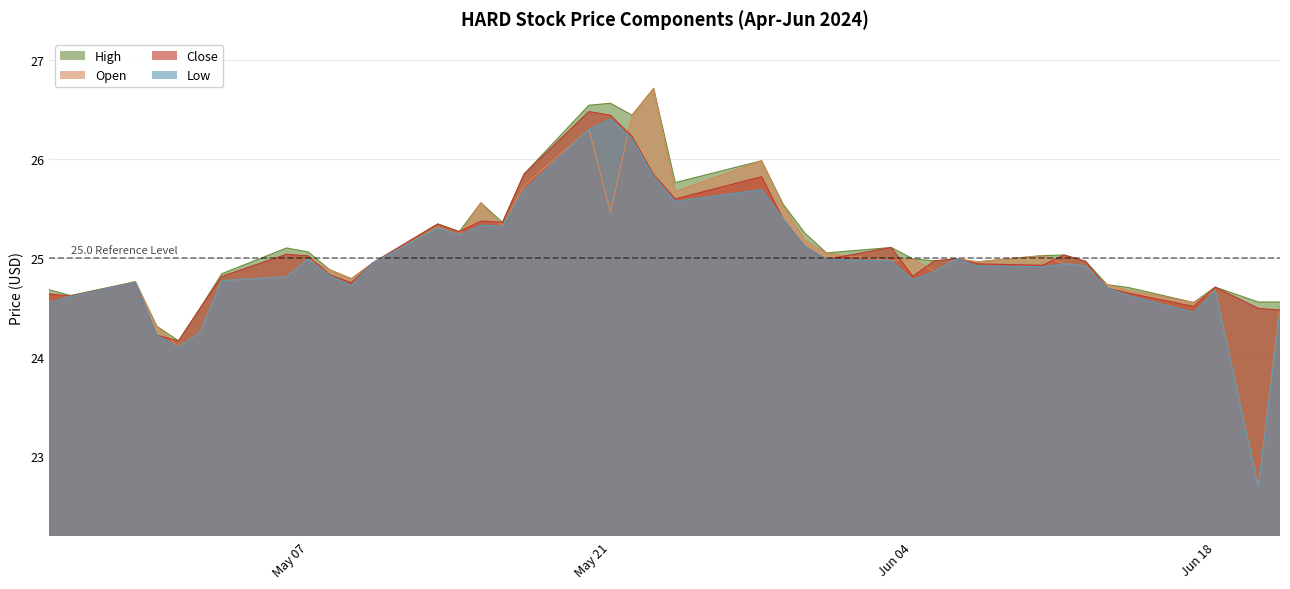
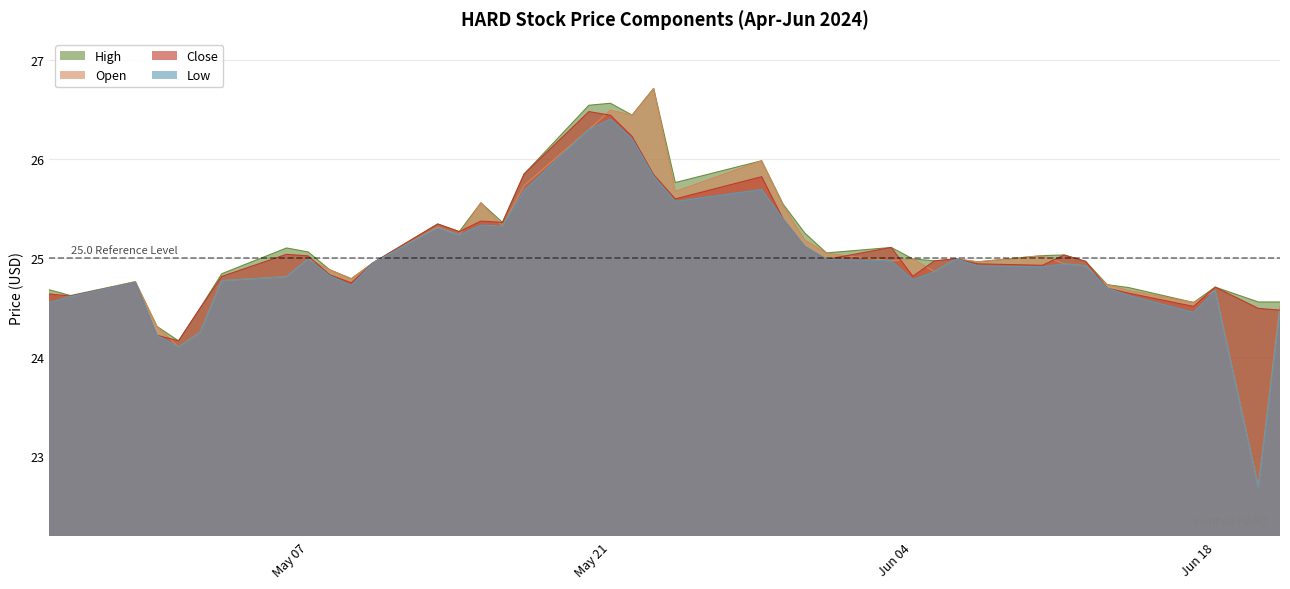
Open, May 21: 25.5 -> 26.5
